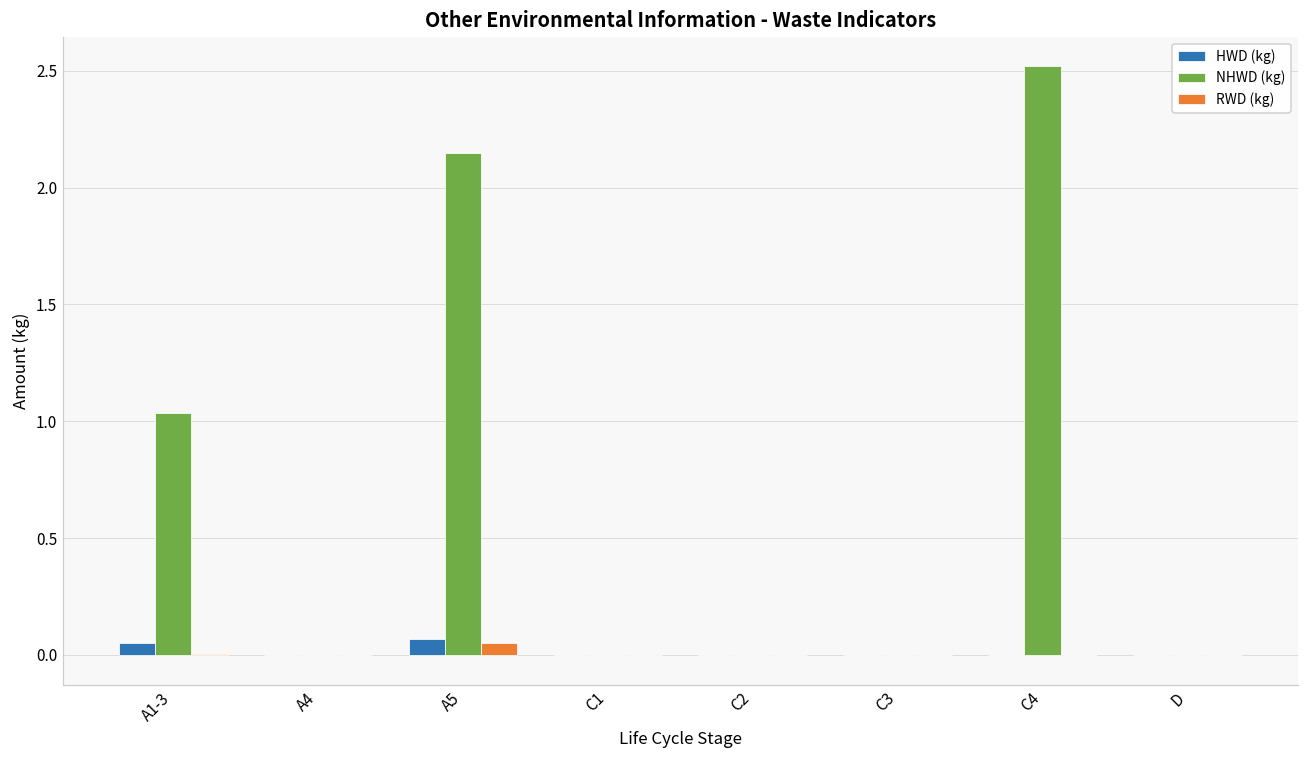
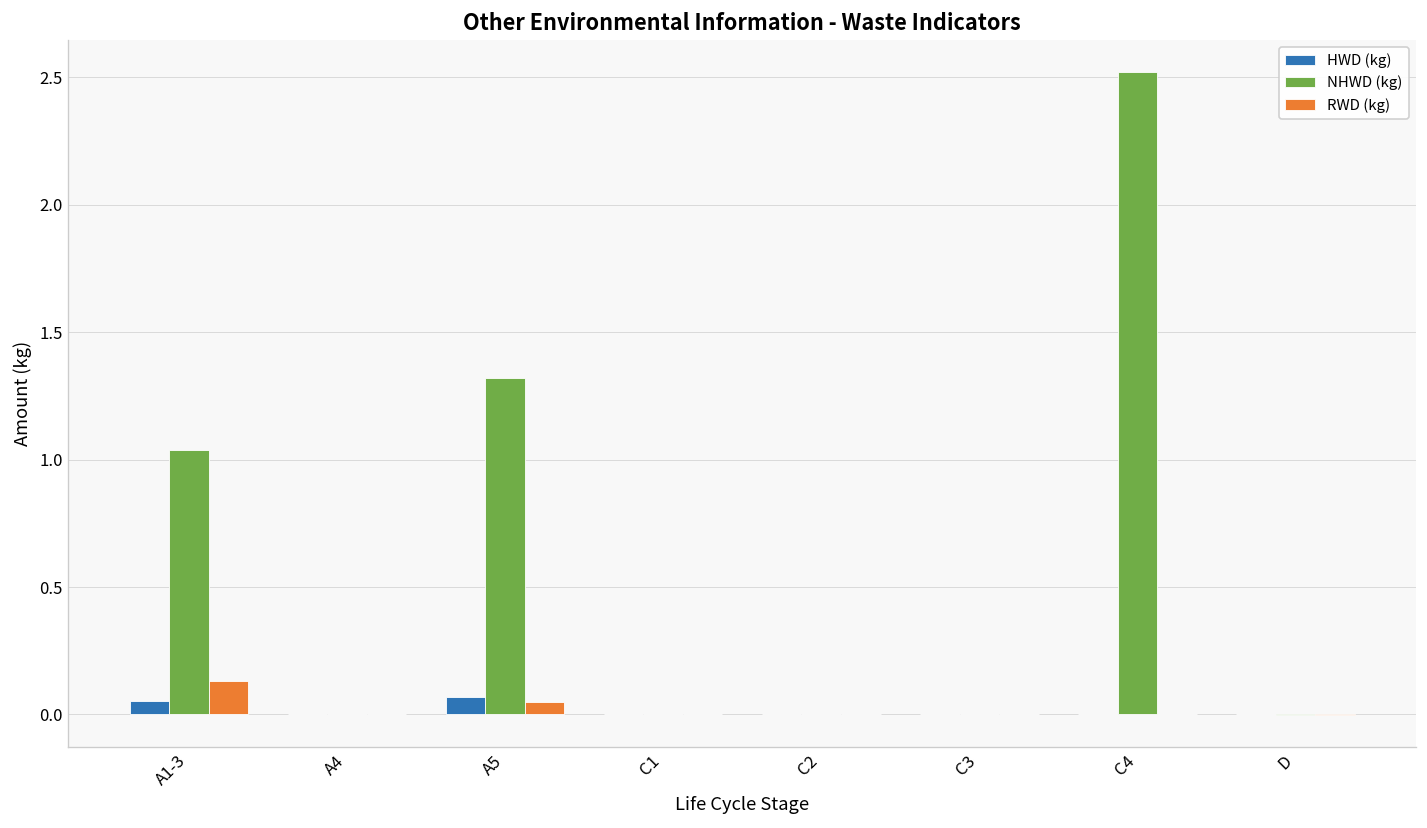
RWD (kg), A1-3: 0.00 -> 0.13
NHWD (kg), A5: 2.15 -> 1.32
